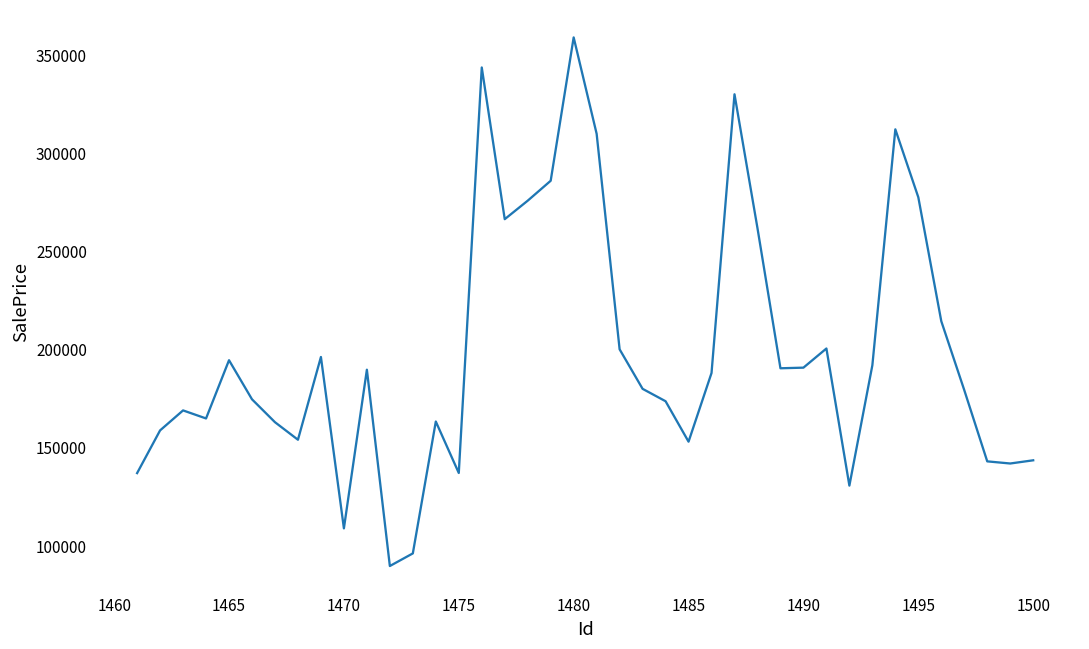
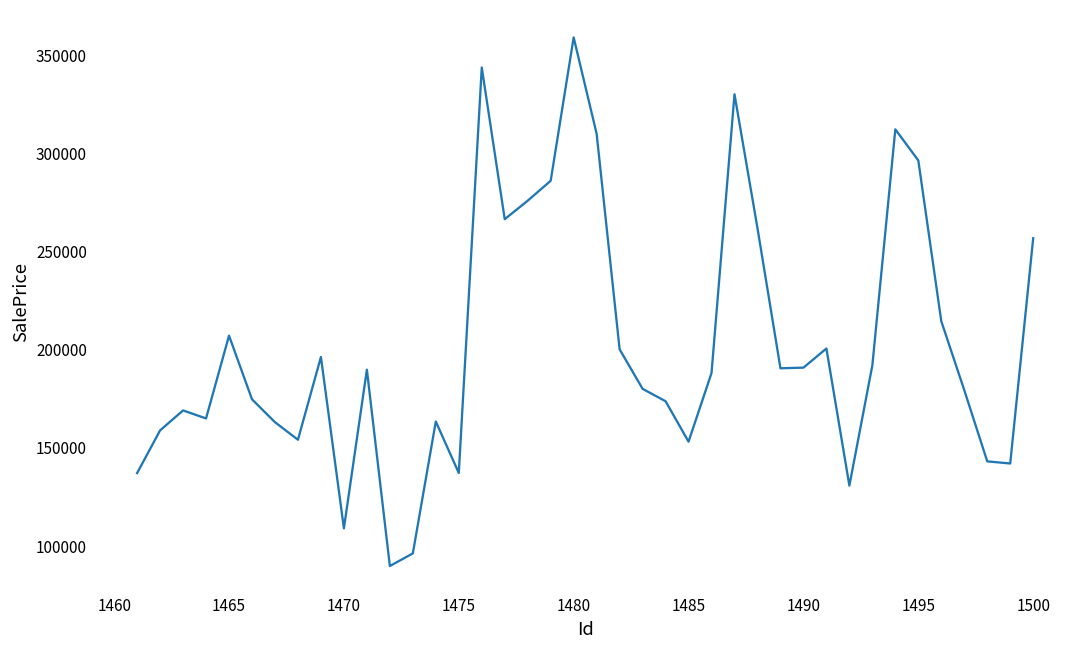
1465: 195000 -> 207000
1495: 278000 -> 296000
1500: 144000 -> 257000
